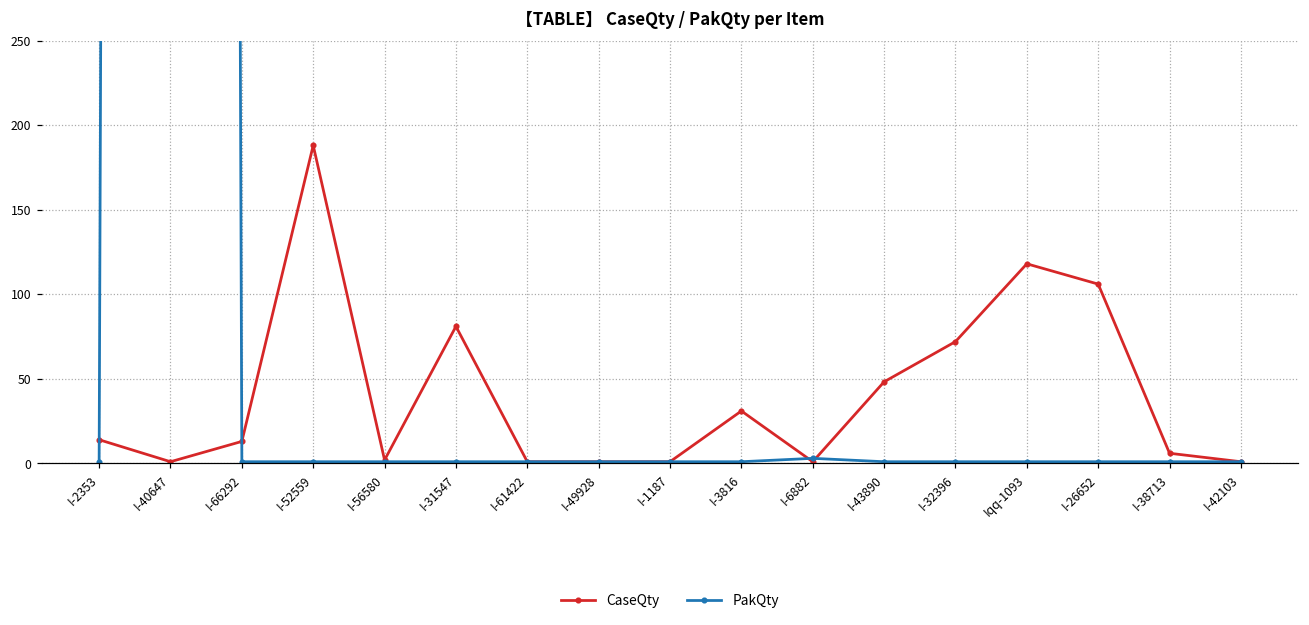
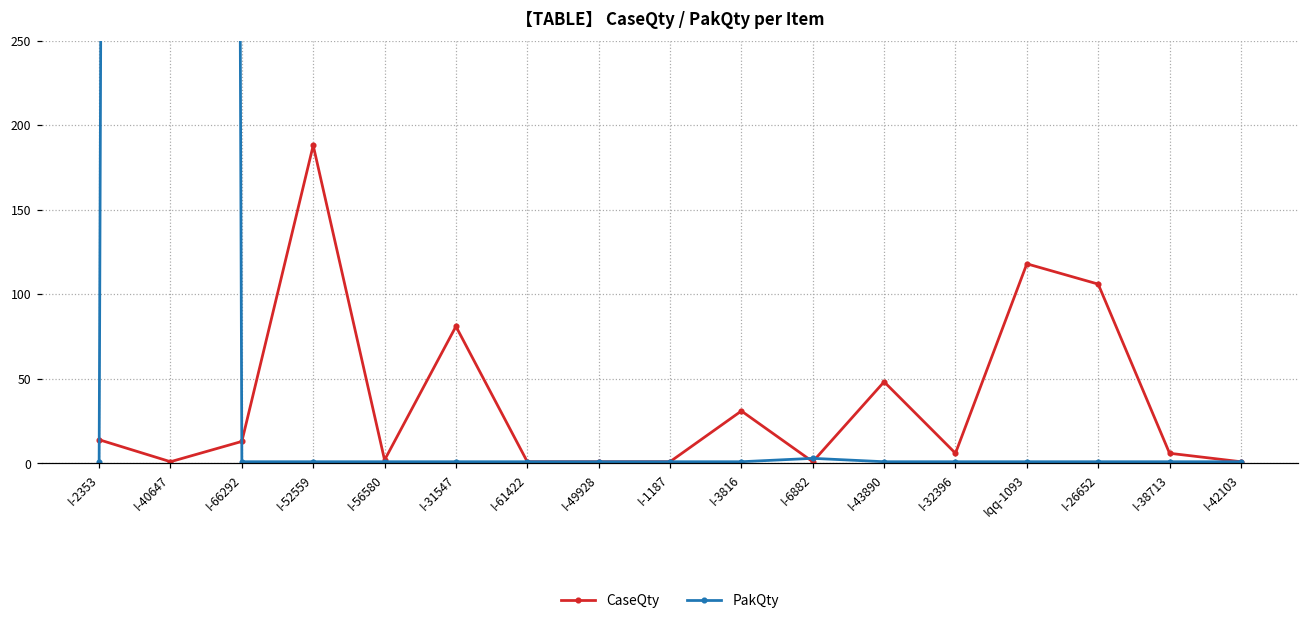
CaseQty, I-32396: 72 -> 6
